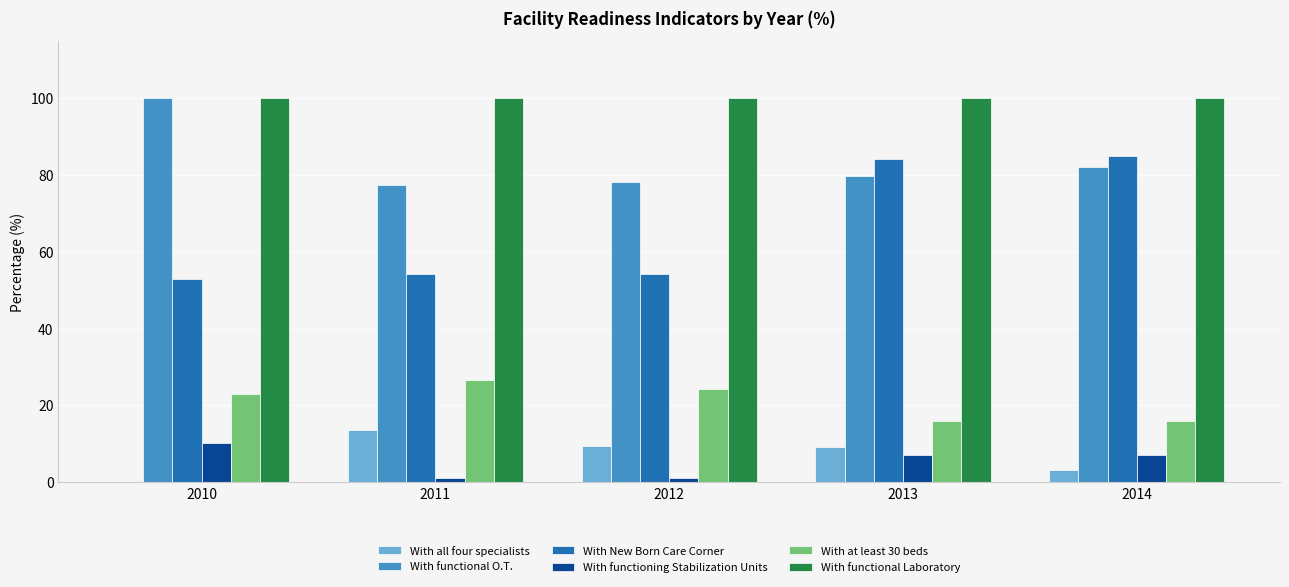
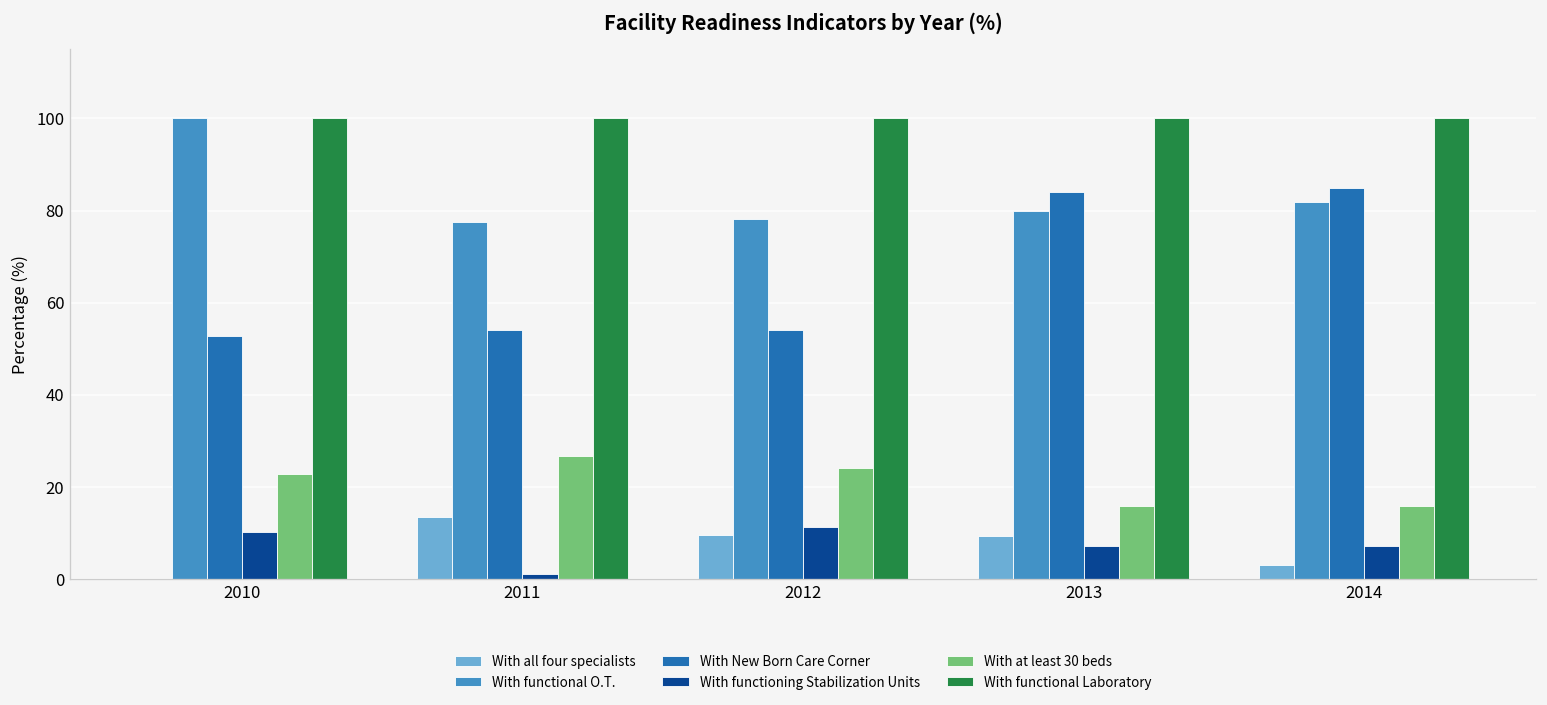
With functioning Stabilization Units, 2012: 1 -> 11
